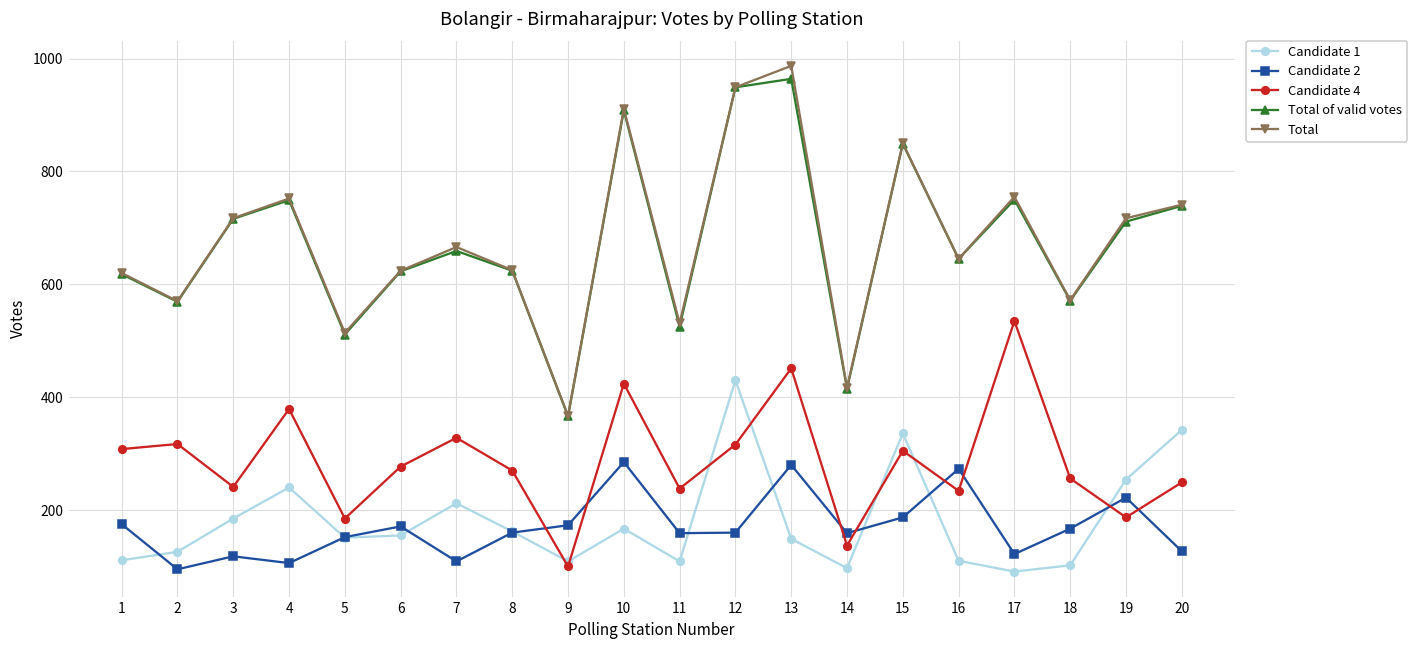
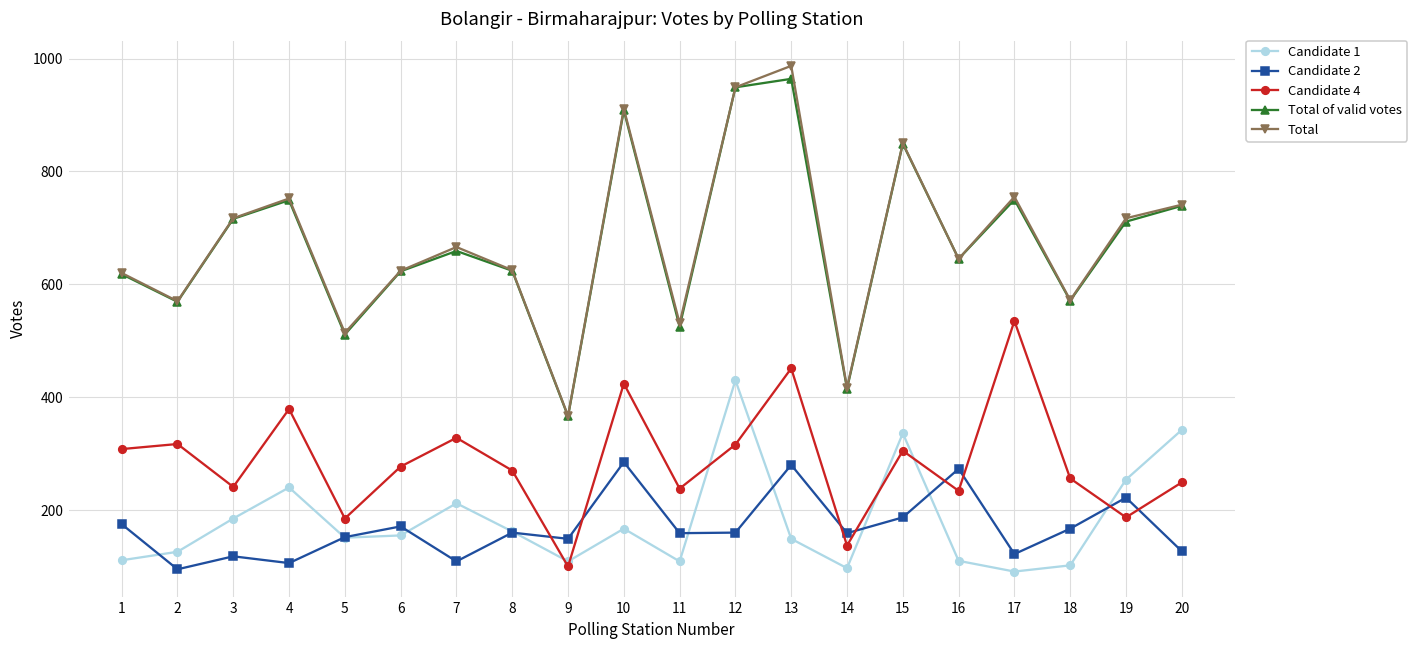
Candidate 2, 9: 170 -> 150
